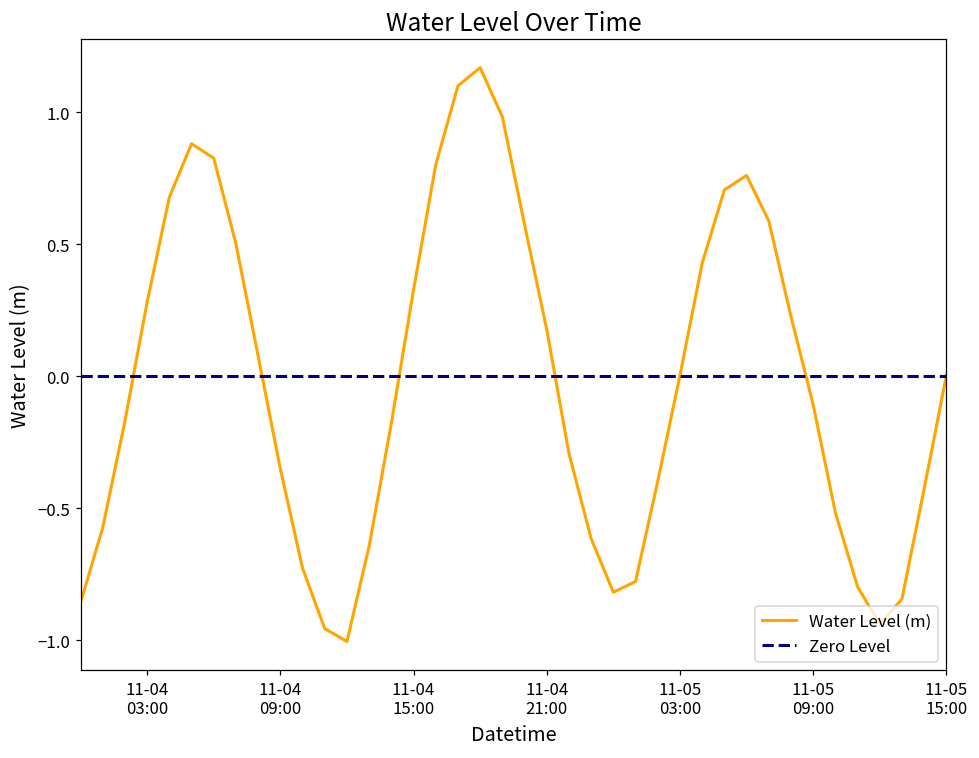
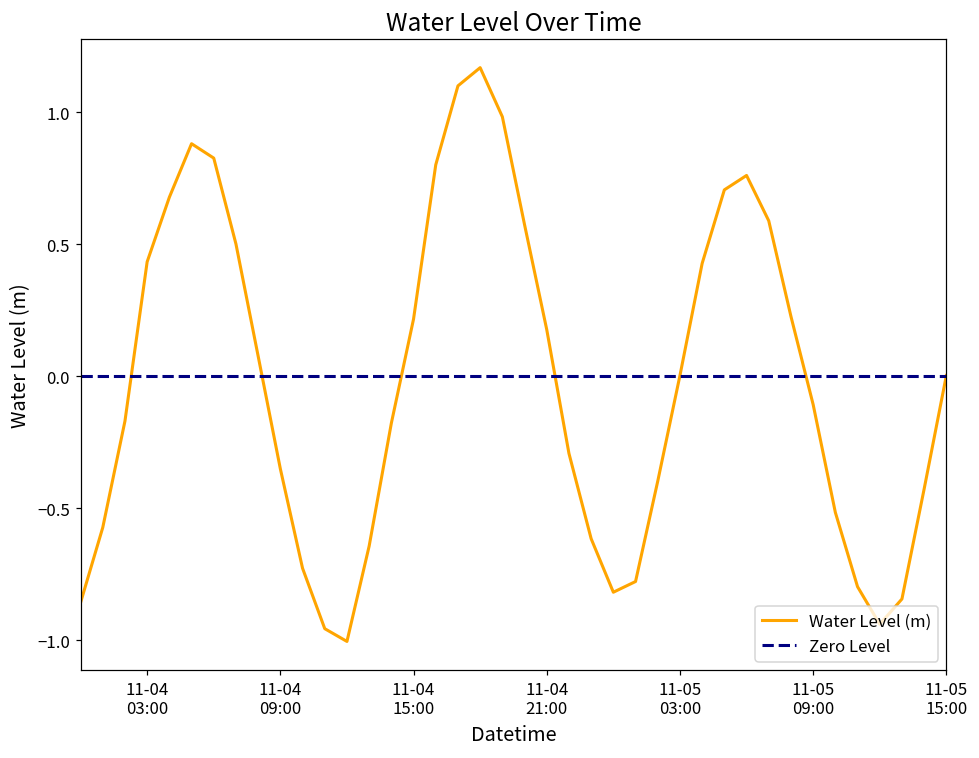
11-04 03:00: 0.28 -> 0.43
11-04 15:00: 0.33 -> 0.22
